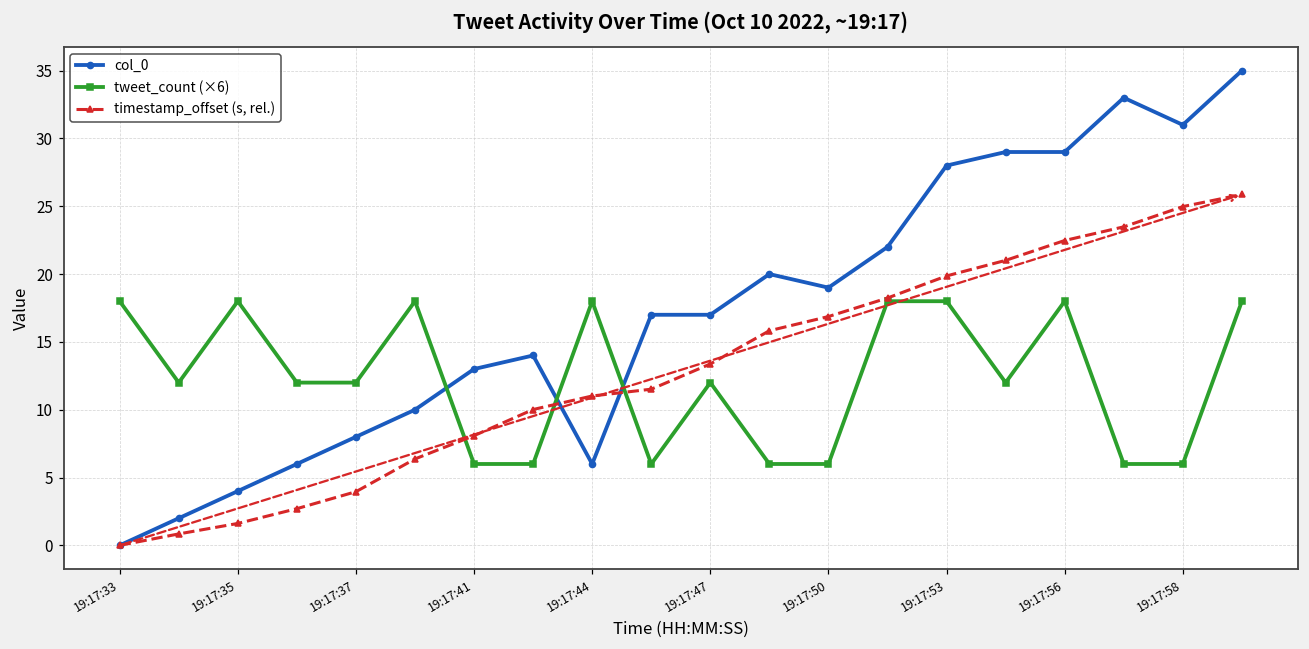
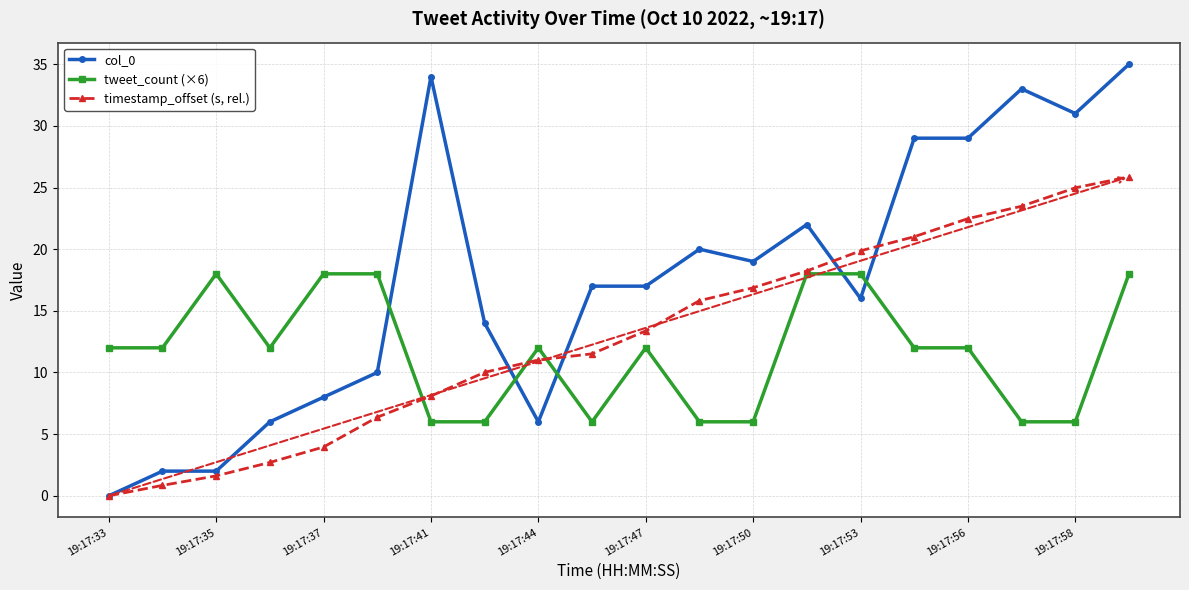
tweet_count (×6), 19:17:33: 18.0 -> 12.0
col_0, 19:17:35: 4 -> 2
tweet_count (×6), 19:17:37: 12.0 -> 18.0
col_0, 19:17:41: 13 -> 34
tweet_count (×6), 19:17:44: 18.0 -> 12.0
col_0, 19:17:53: 28 -> 16
tweet_count (×6), 19:17:56: 18.0 -> 12.0
